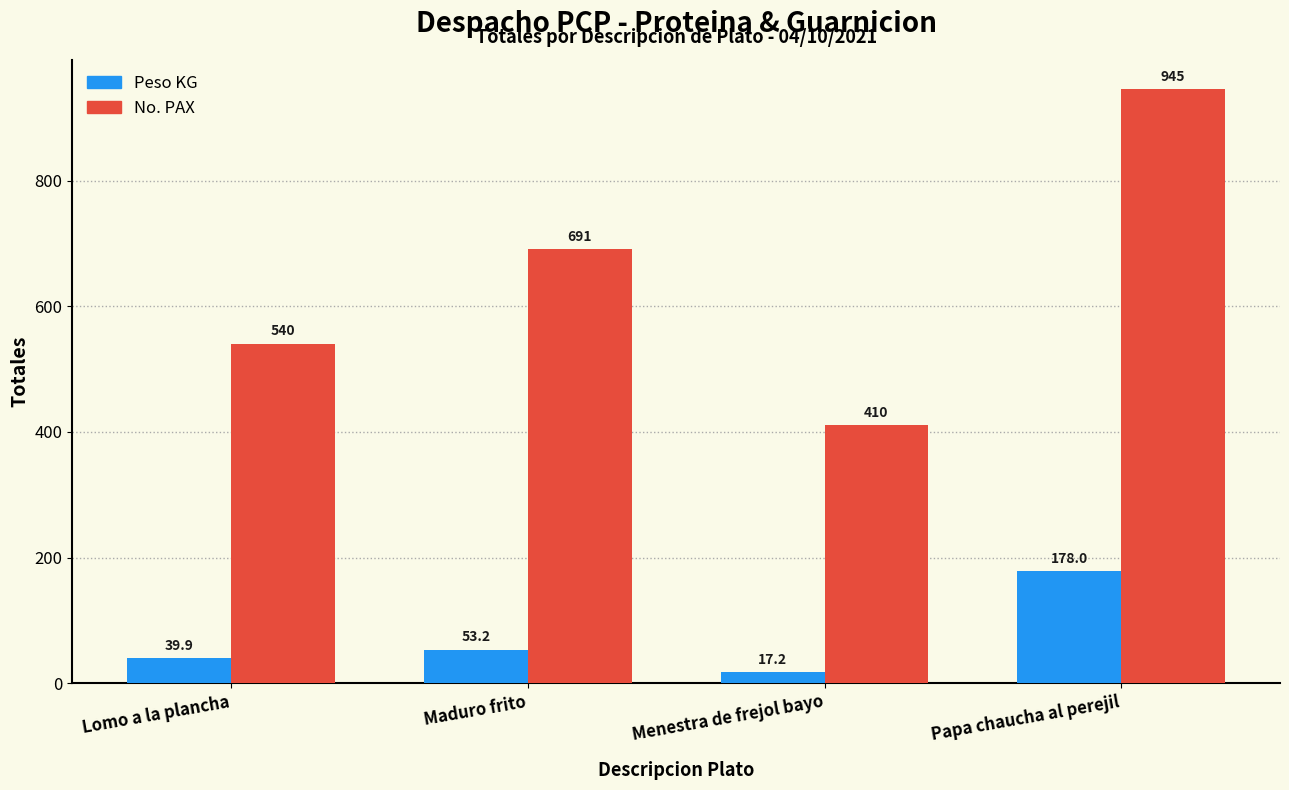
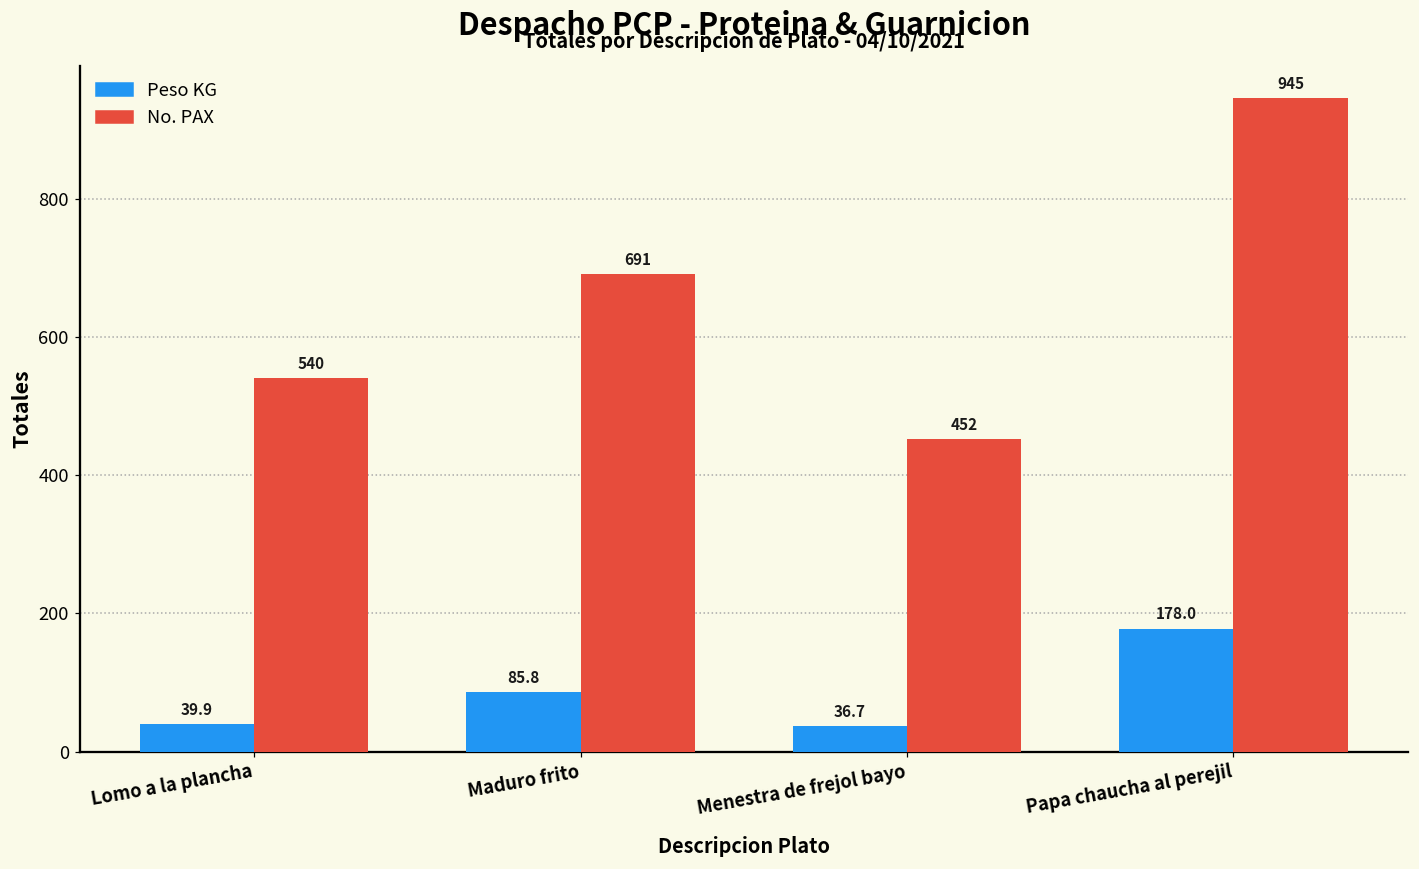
Peso KG, Maduro frito: 53.2 -> 85.8
Peso KG, Menestra de frejol bayo: 17.2 -> 36.7
No. PAX, Menestra de frejol bayo: 410 -> 452
